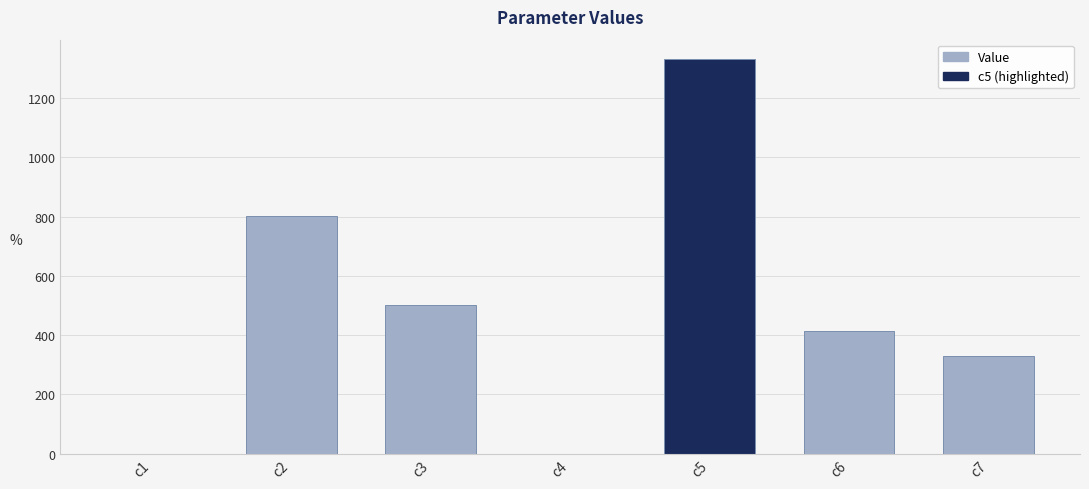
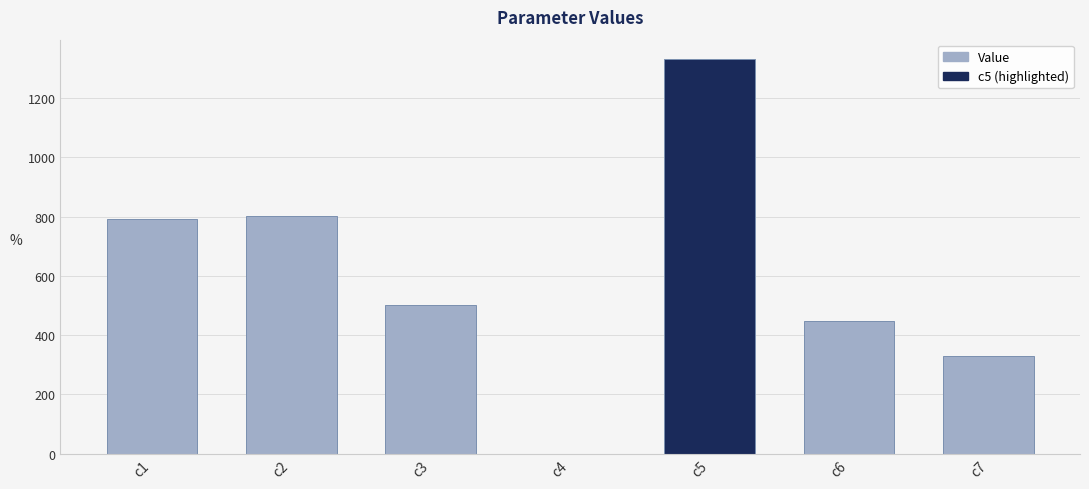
c1: 0 -> 790
c6: 410 -> 450
